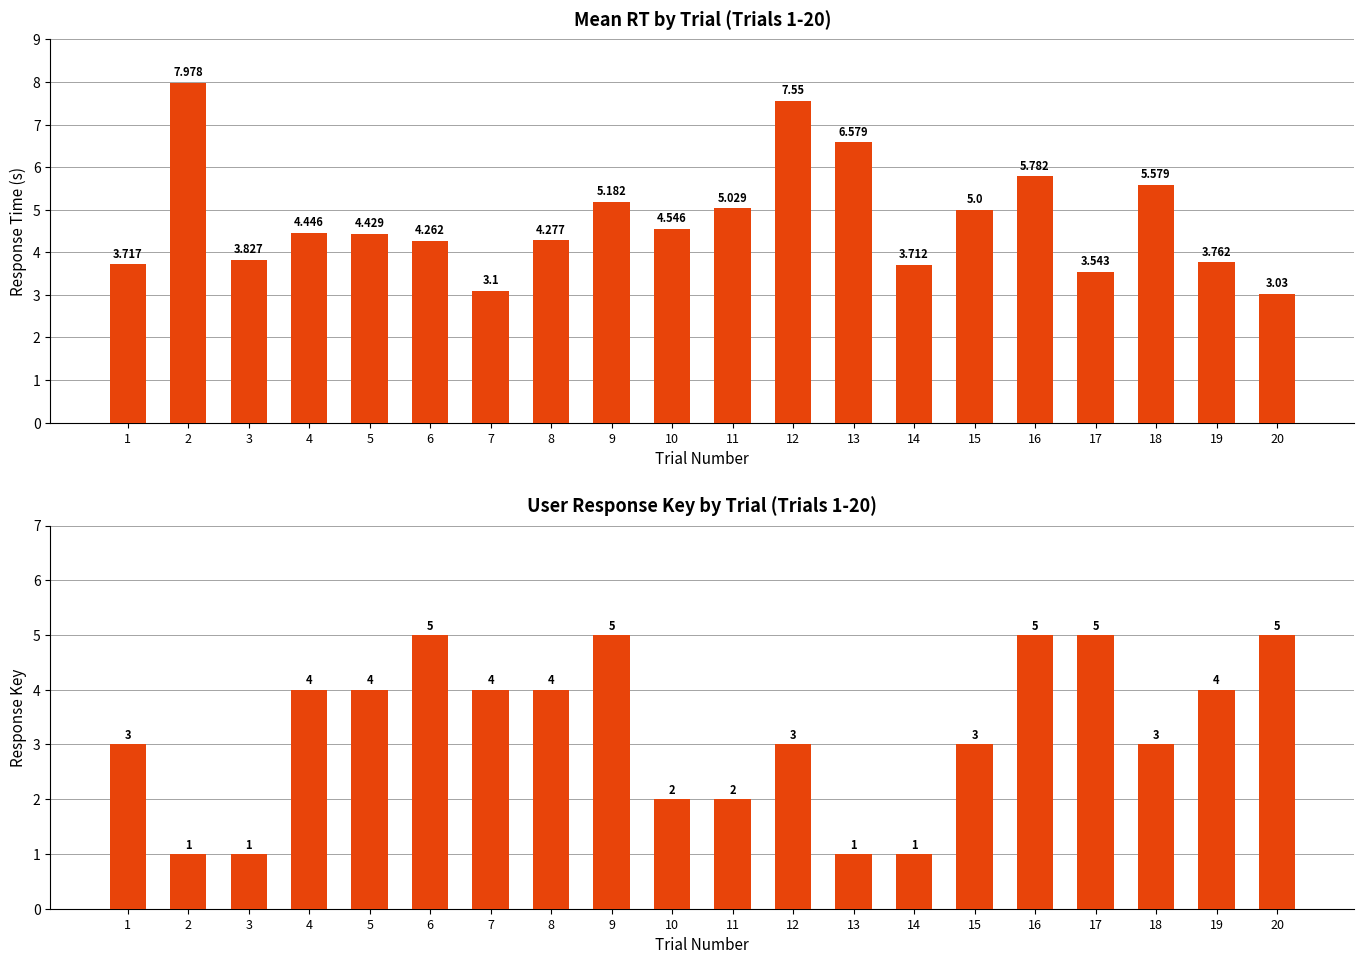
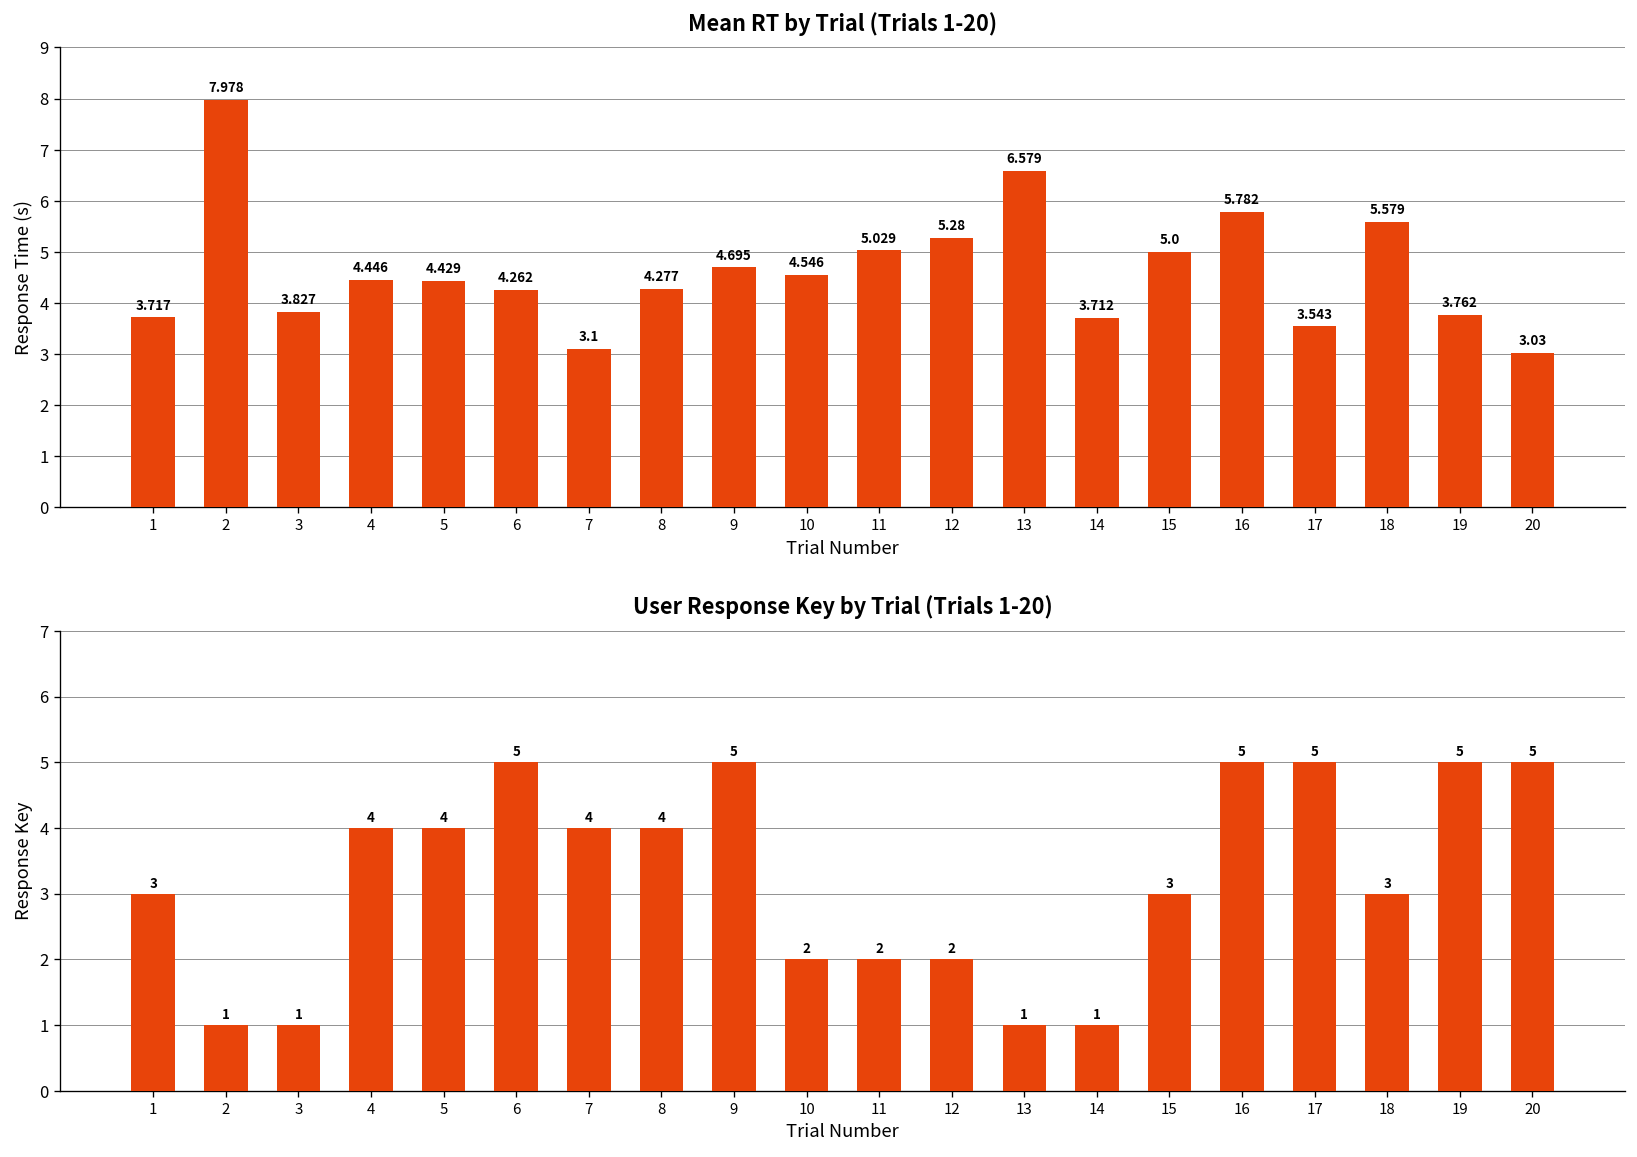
Mean RT by Trial (Trials 1-20), 9: 5.182 -> 4.695
Mean RT by Trial (Trials 1-20), 12: 7.55 -> 5.28
User Response Key by Trial (Trials 1-20), 12: 3 -> 2
User Response Key by Trial (Trials 1-20), 19: 4 -> 5
